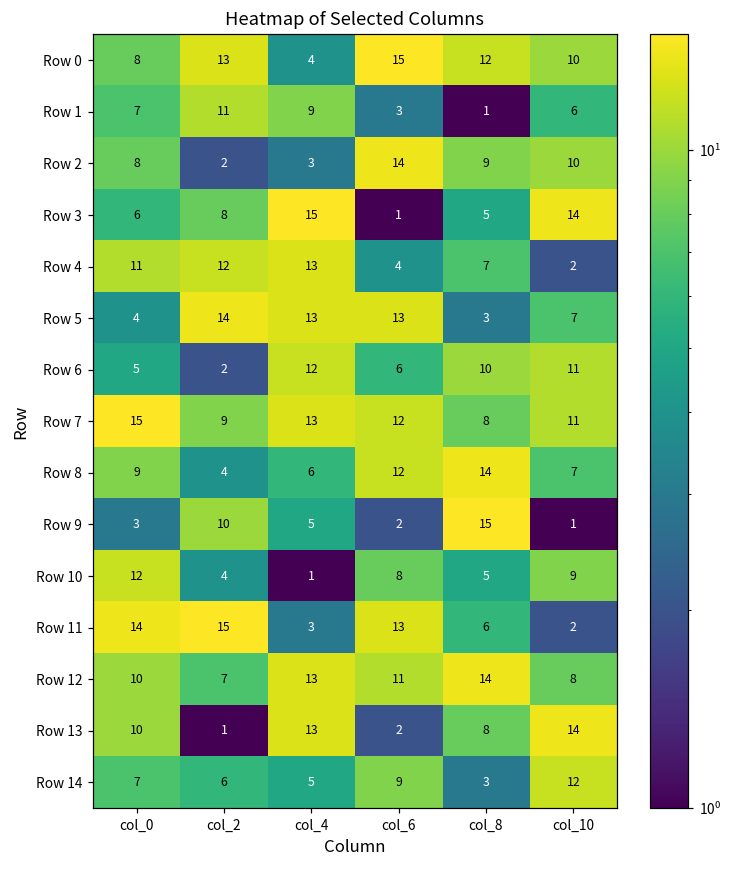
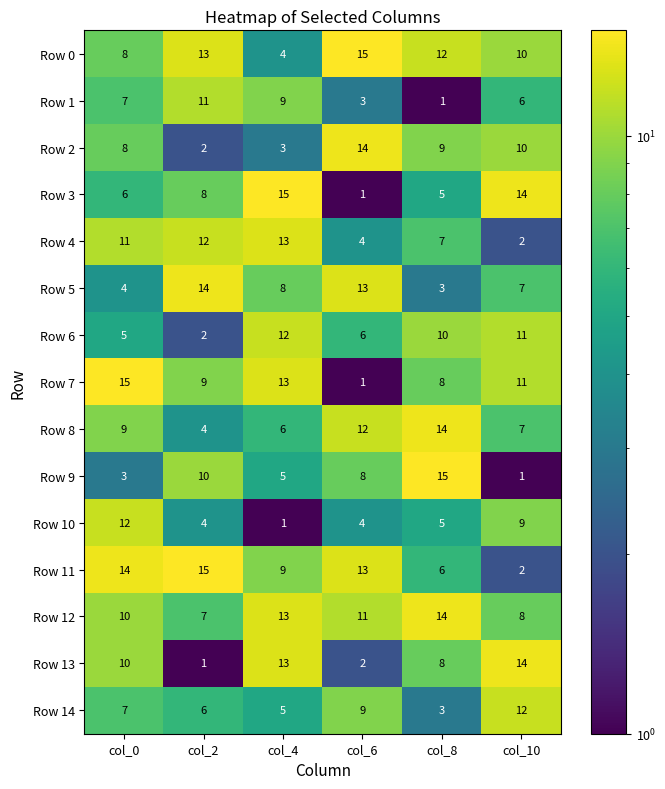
Row 5, col_4: 13 -> 8
Row 7, col_6: 12 -> 1
Row 9, col_6: 2 -> 8
Row 10, col_6: 8 -> 4
Row 11, col_4: 3 -> 9
